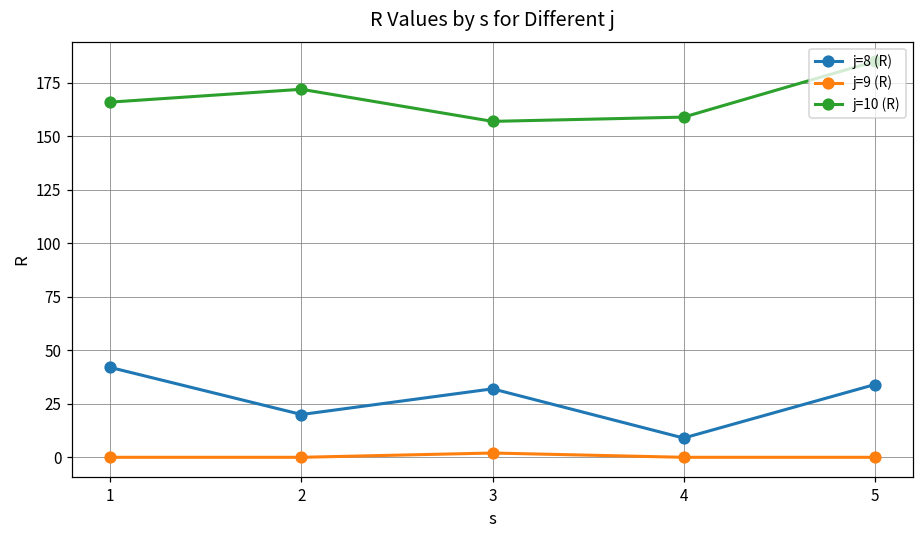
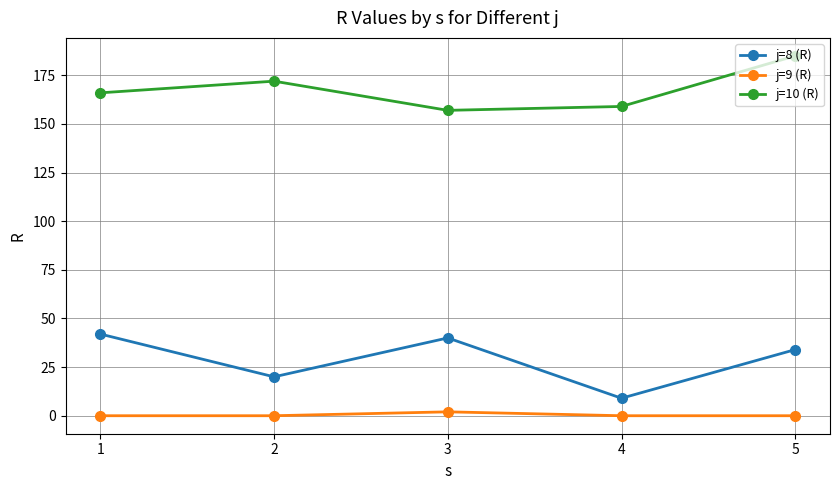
j=8 (R), 3: 32 -> 40
